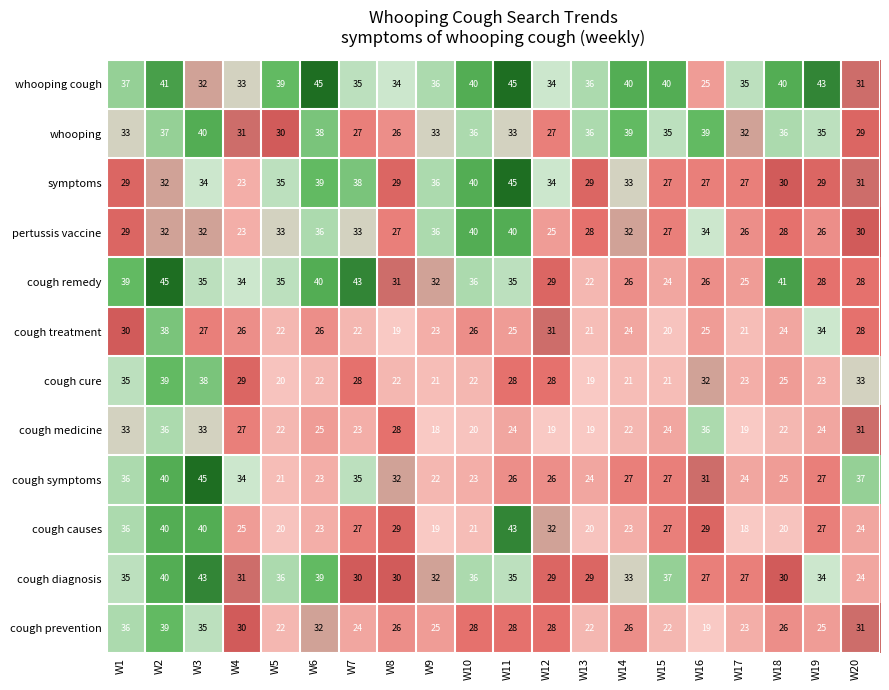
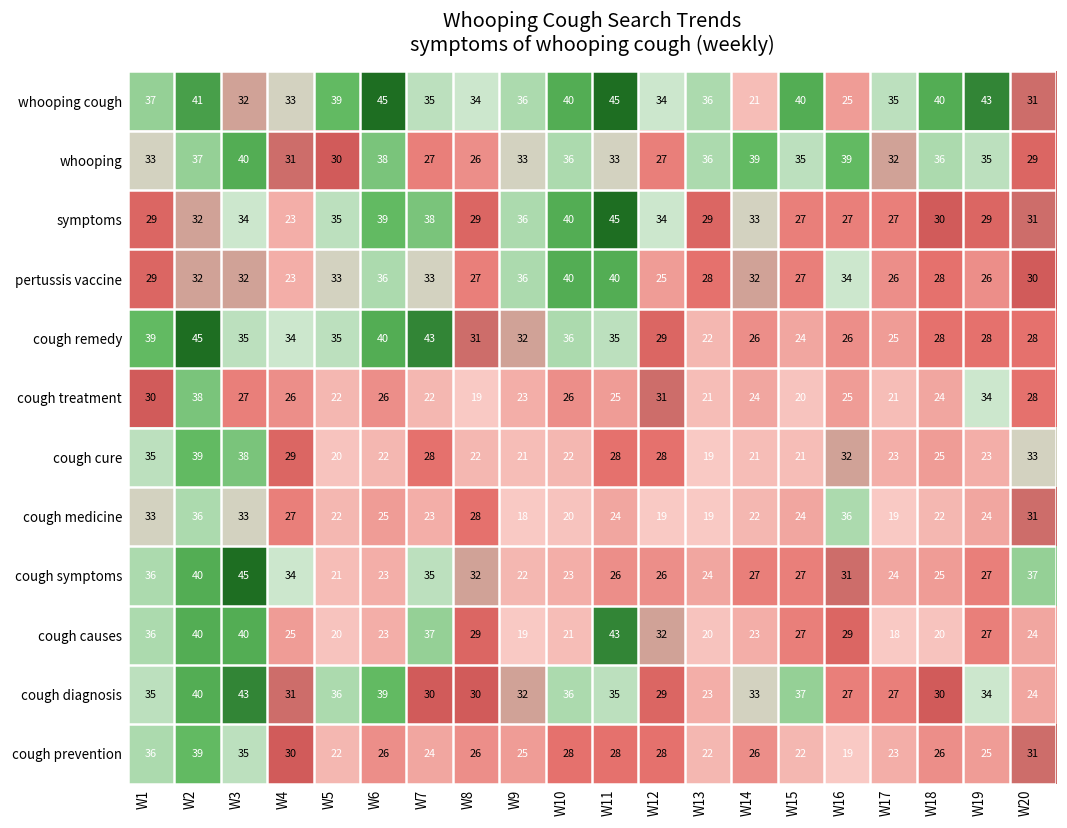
whooping cough, W14: 40 -> 21
cough remedy, W18: 41 -> 28
cough causes, W7: 27 -> 37
cough diagnosis, W13: 29 -> 23
cough prevention, W6: 32 -> 26
